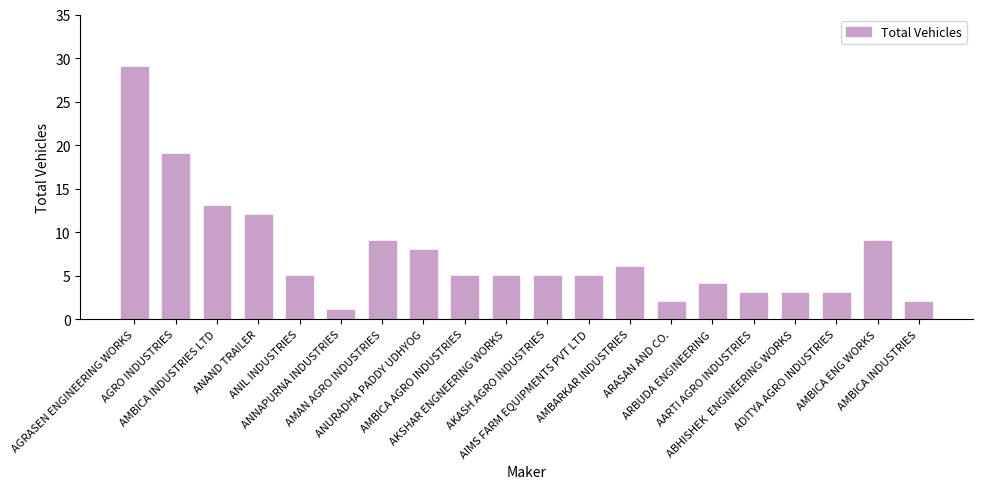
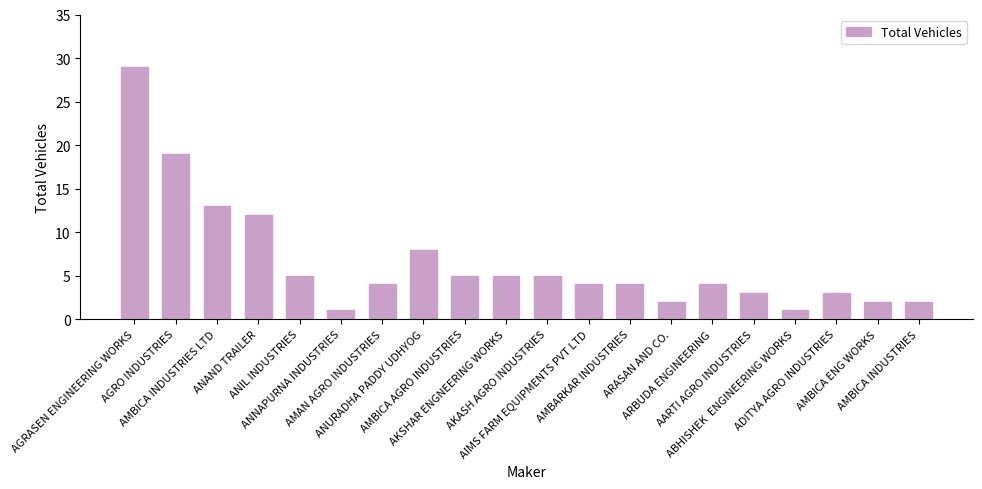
AMAN AGRO INDUSTRIES: 9 -> 4
AIMS FARM EQUIPMENTS PVT LTD: 5 -> 4
AMBARKAR INDUSTRIES: 6 -> 4
ABHISHEK ENGINEERING WORKS: 3 -> 1
AMBICA ENG WORKS: 9 -> 2
